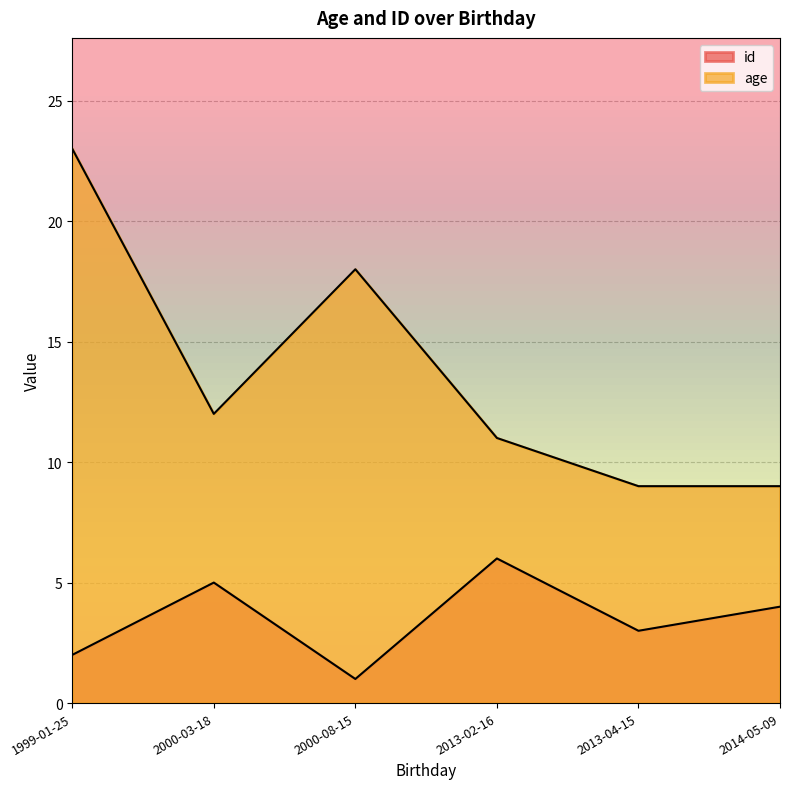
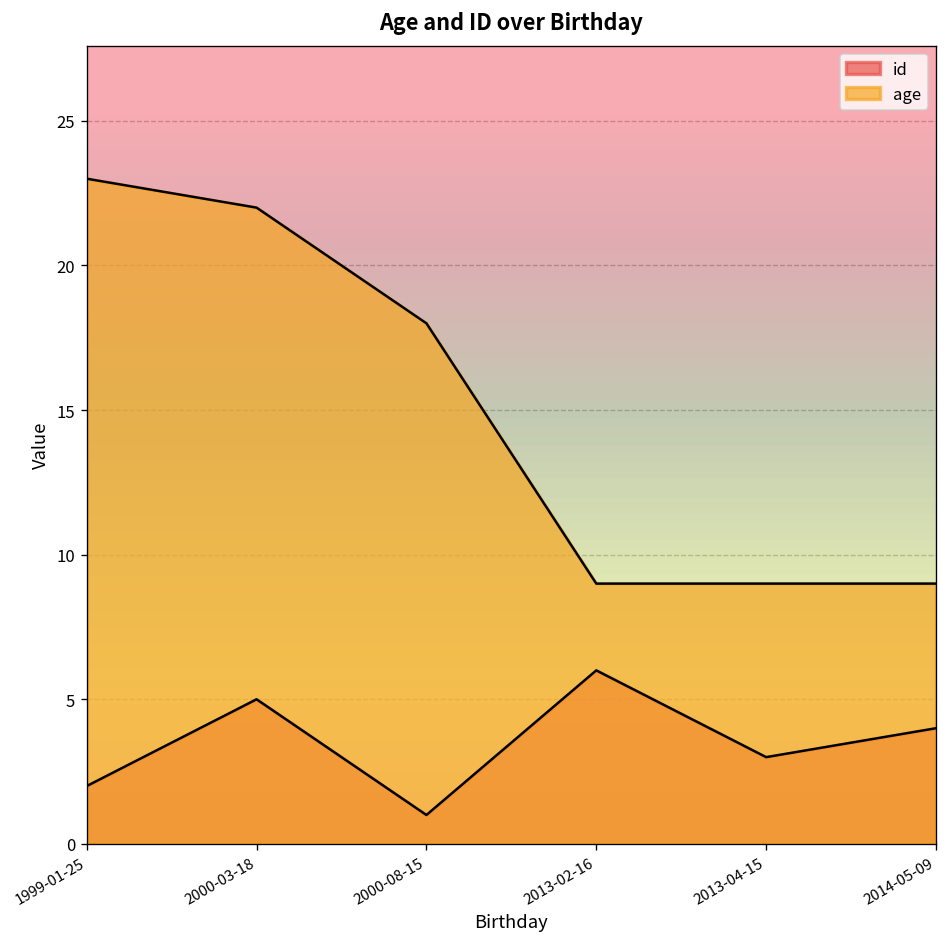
age, 2000-03-18: 12 -> 22
age, 2013-02-16: 11 -> 9
